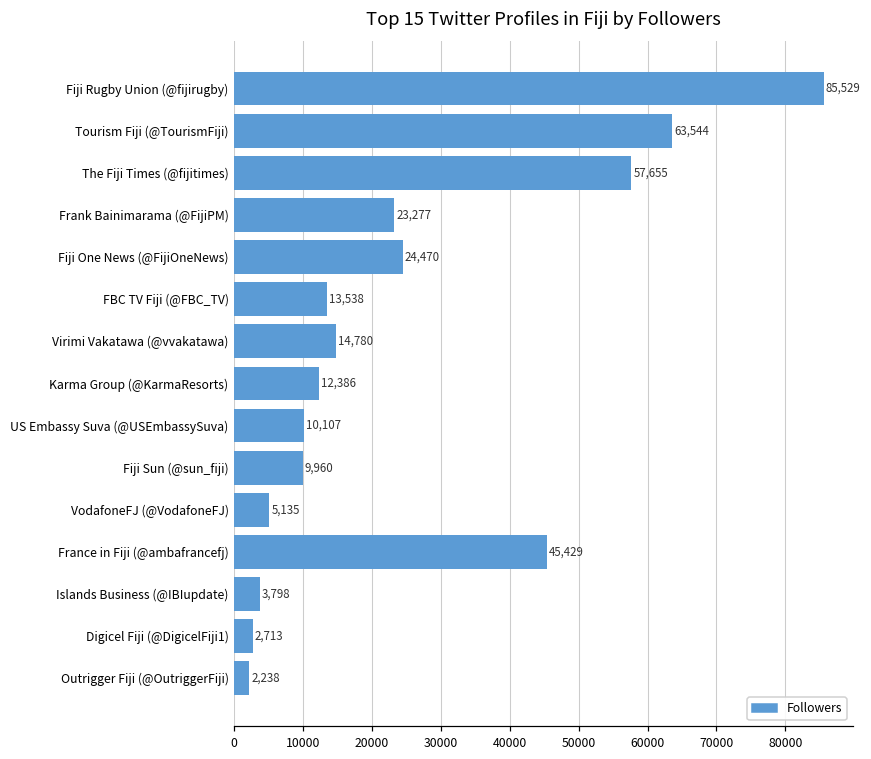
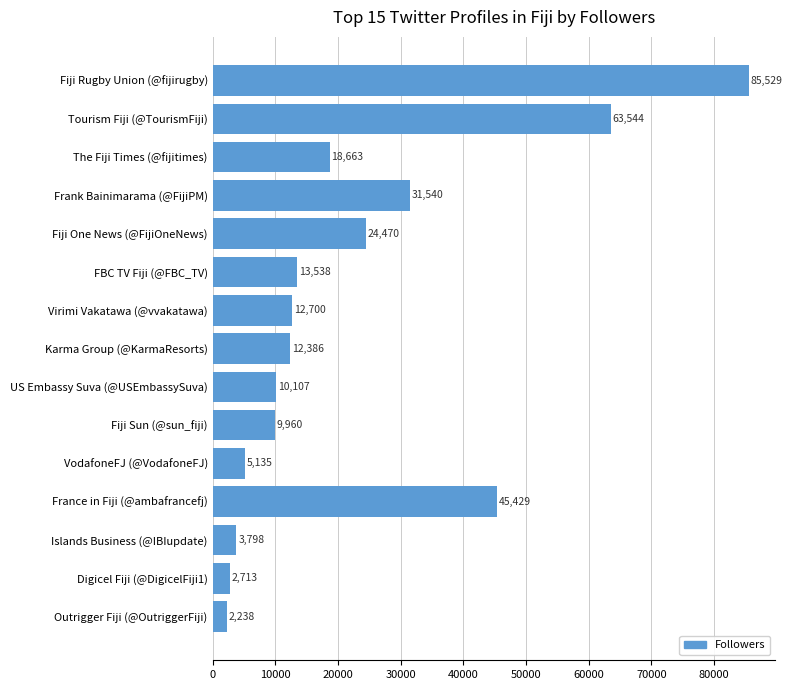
The Fiji Times (@fijitimes): 57,655 -> 18,663
Frank Bainimarama (@FijiPM): 23,277 -> 31,540
Virimi Vakatawa (@vvakatawa): 14,780 -> 12,700
